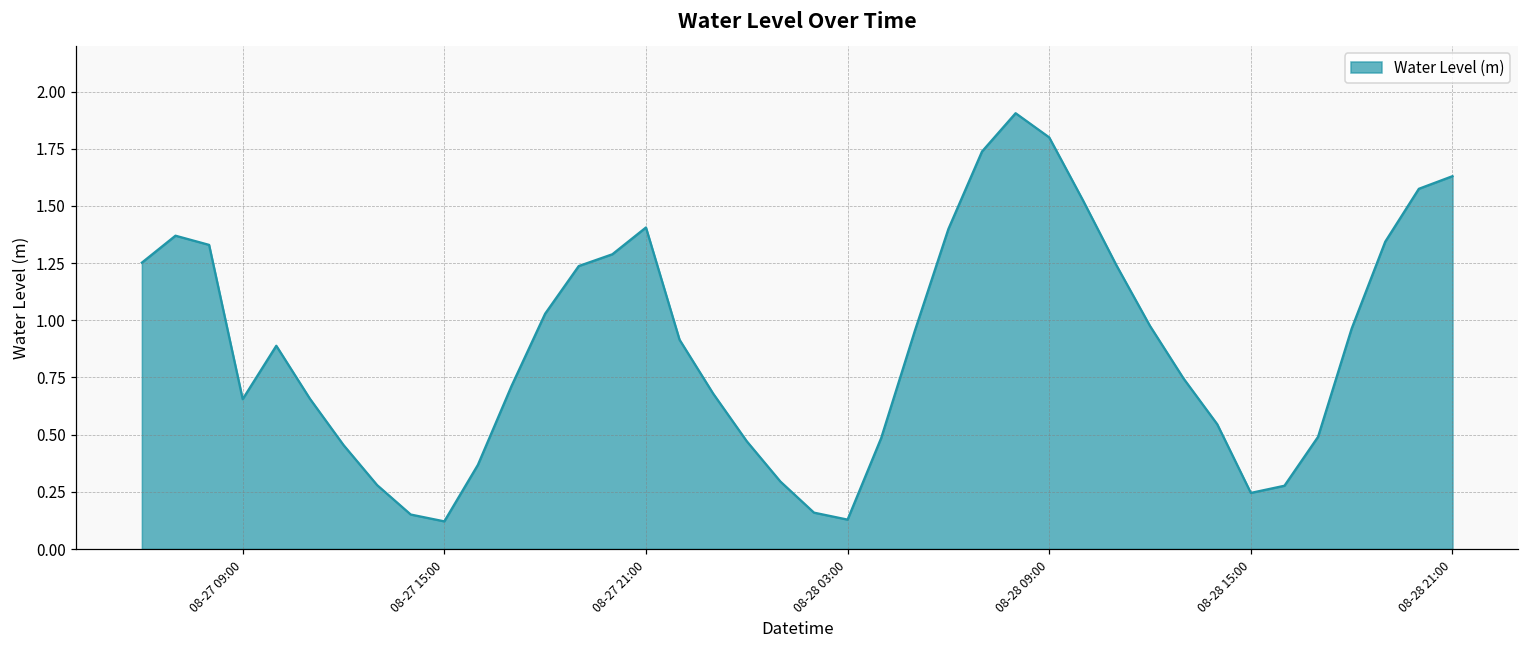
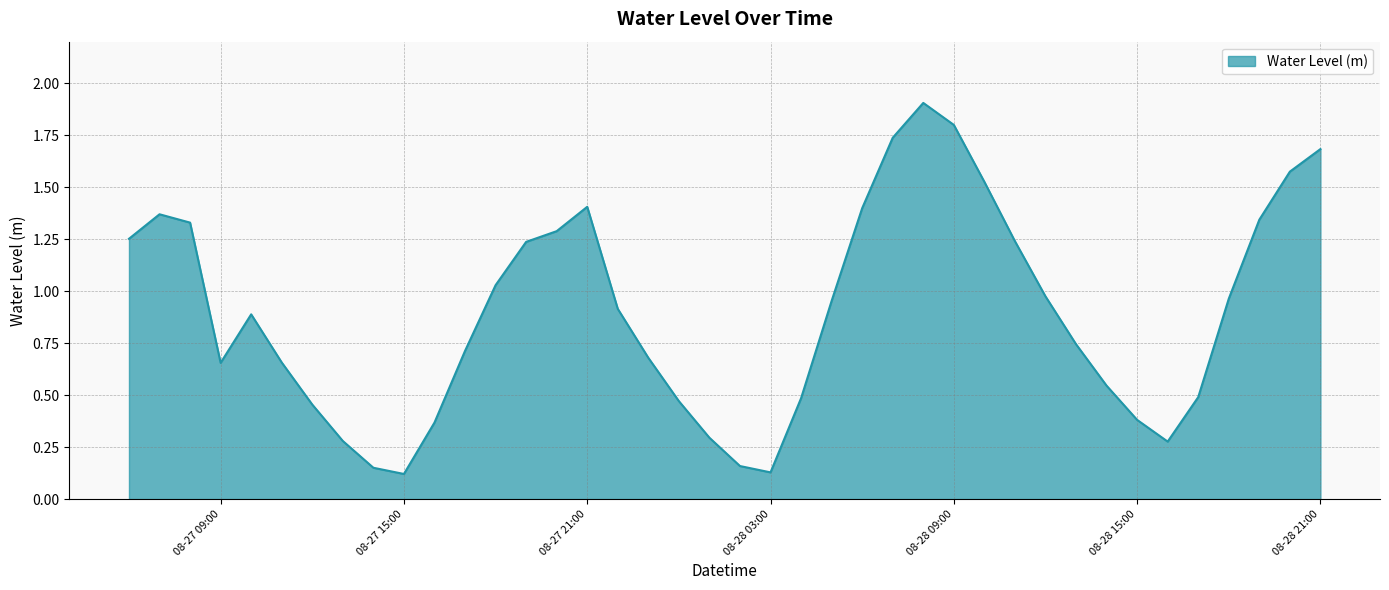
08-28 15:00: 0.25 -> 0.38
08-28 21:00: 1.63 -> 1.68
